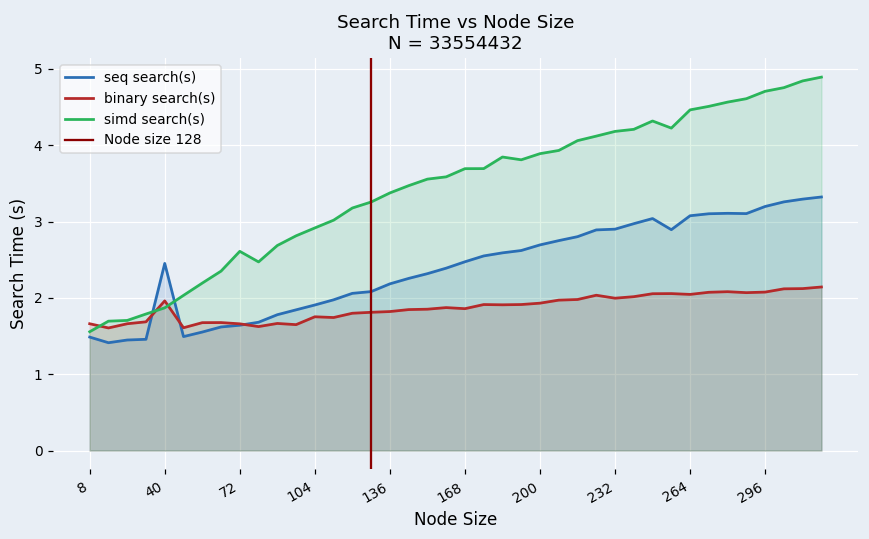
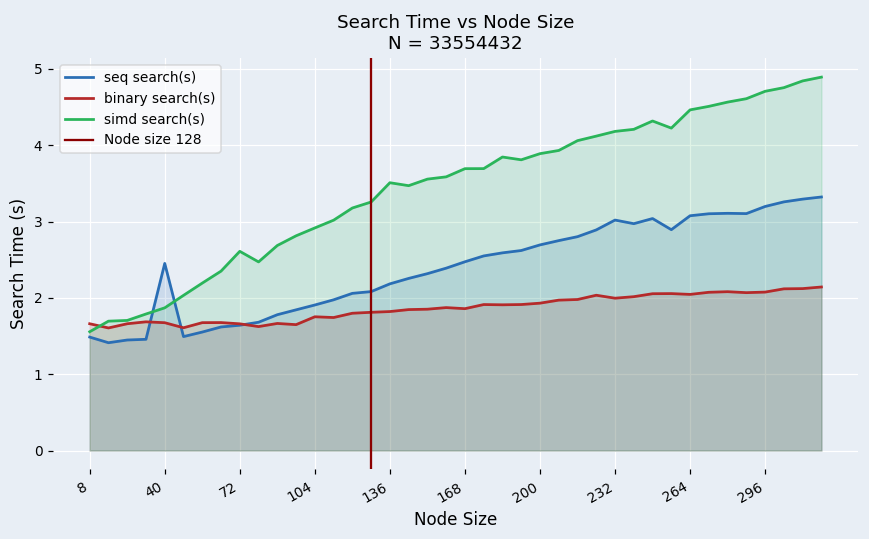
binary search(s), 40: 2.0 -> 1.7
simd search(s), 136: 3.4 -> 3.5
seq search(s), 232: 2.9 -> 3.0
